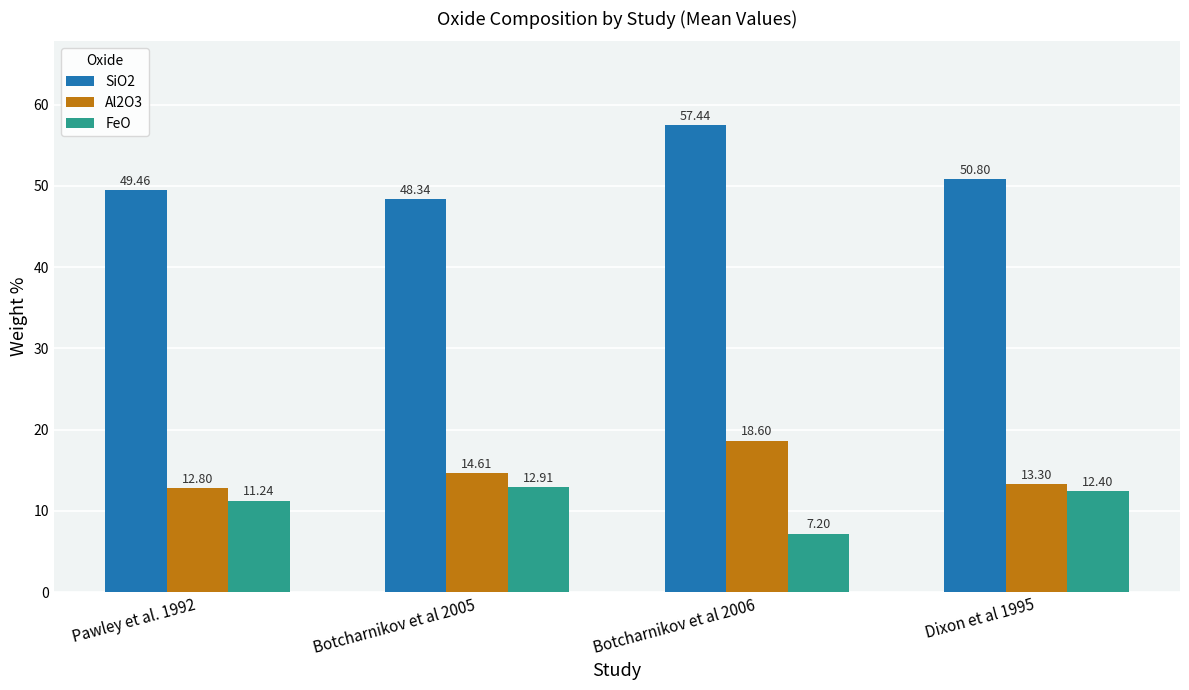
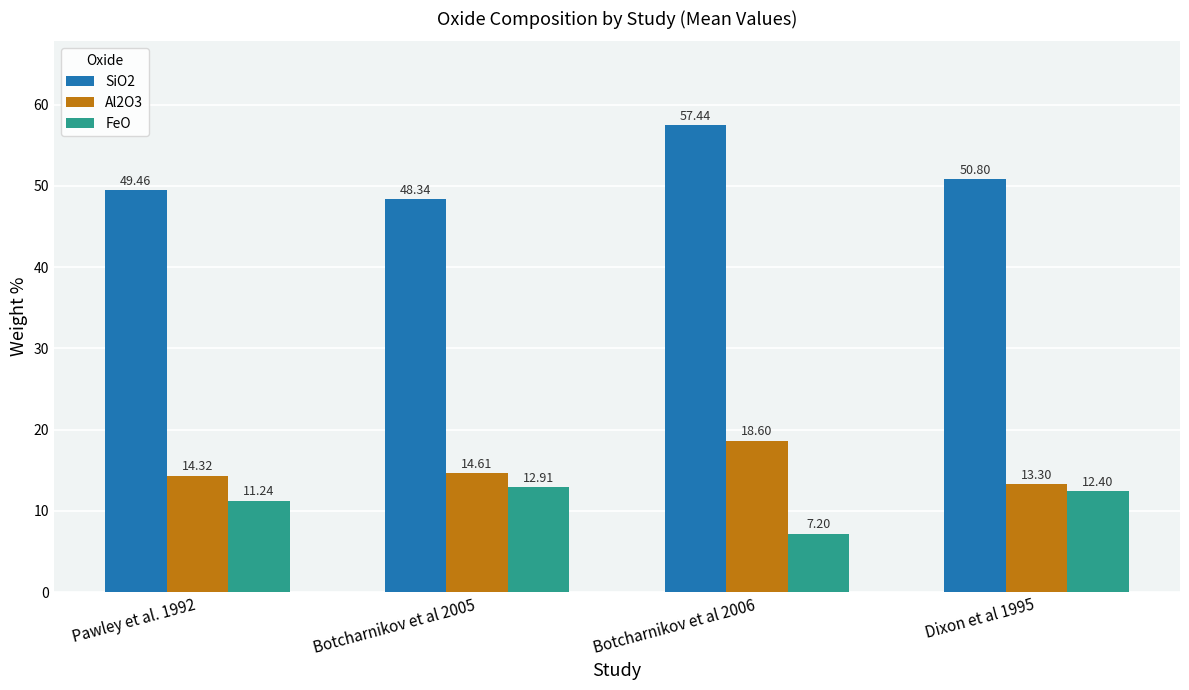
Al2O3, Pawley et al. 1992: 12.80 -> 14.32
